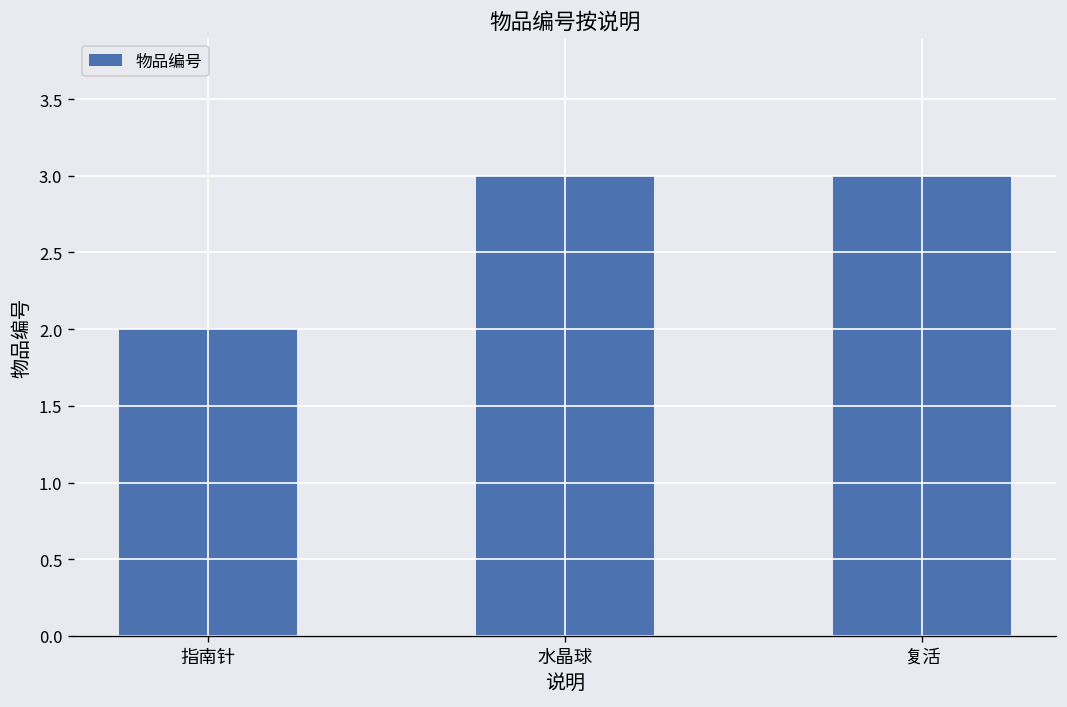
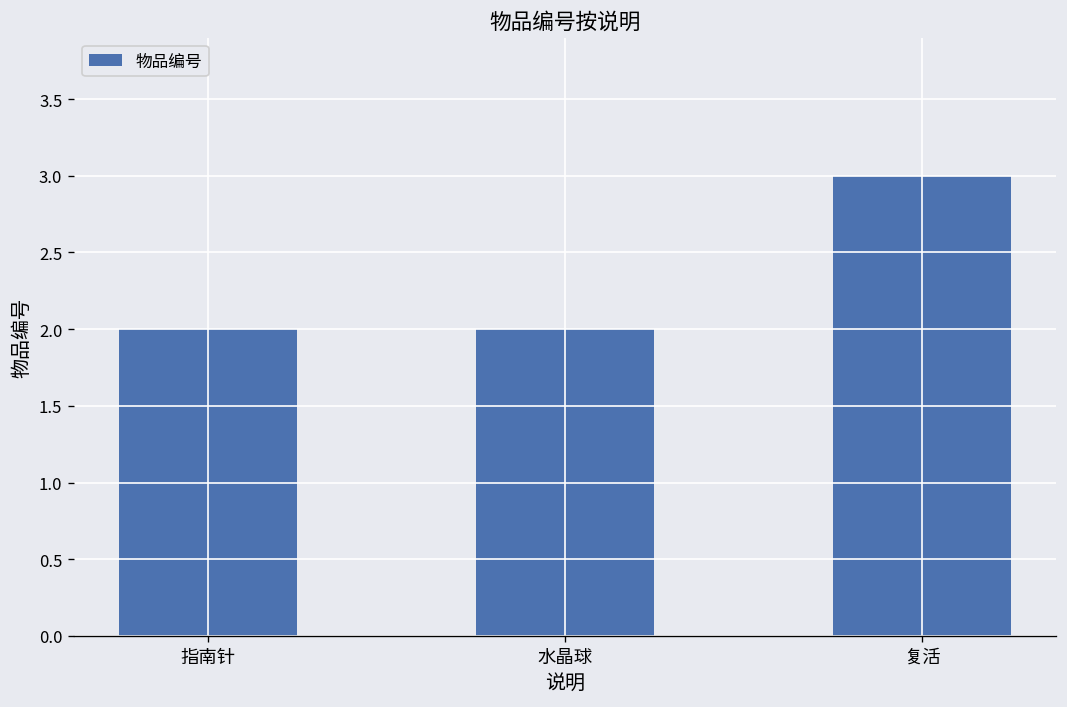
水晶球: 3 -> 2
